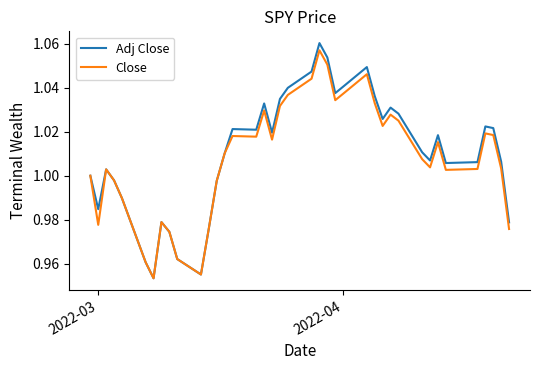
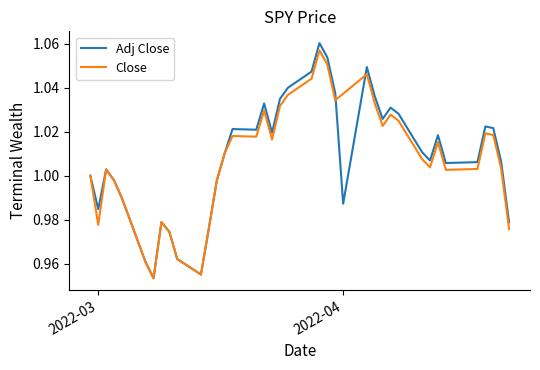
Adj Close, 2022-04: 1.041 -> 0.987
